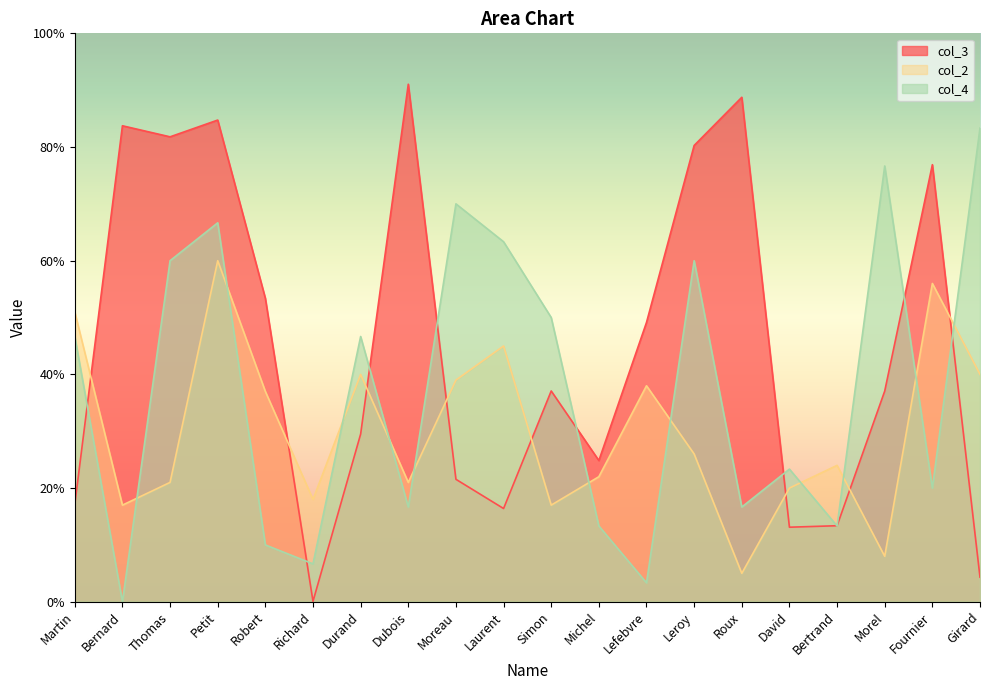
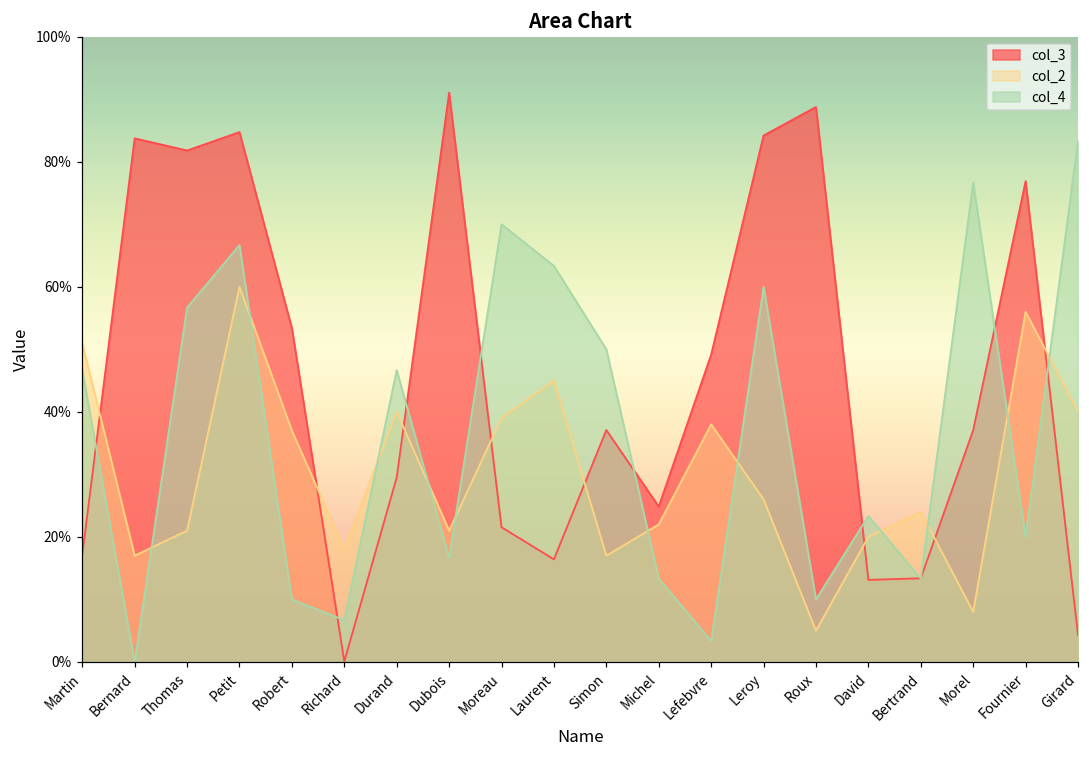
col_4, Thomas: 60% -> 57%
col_3, Leroy: 80% -> 84%
col_4, Roux: 17% -> 10%
